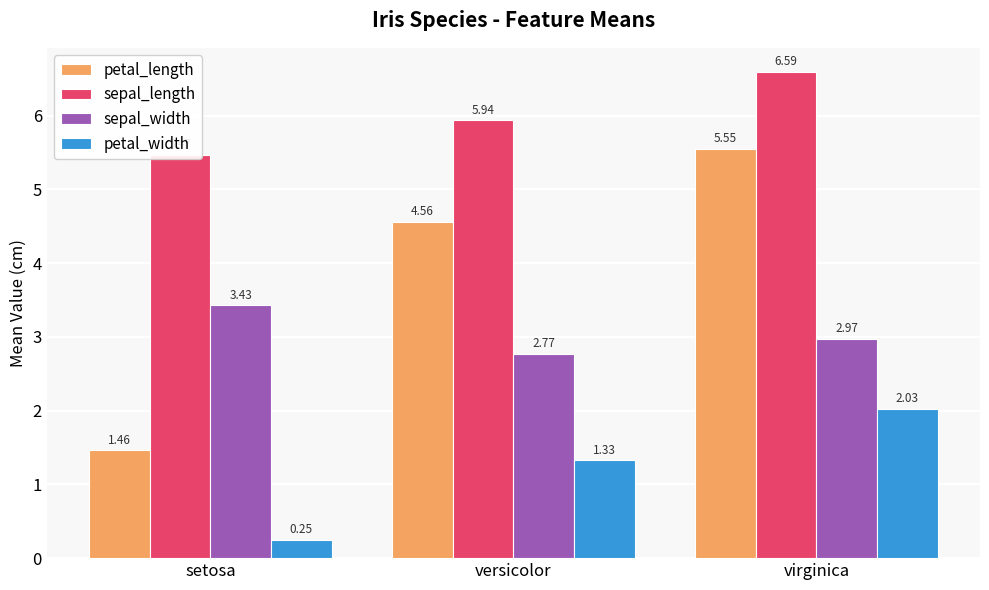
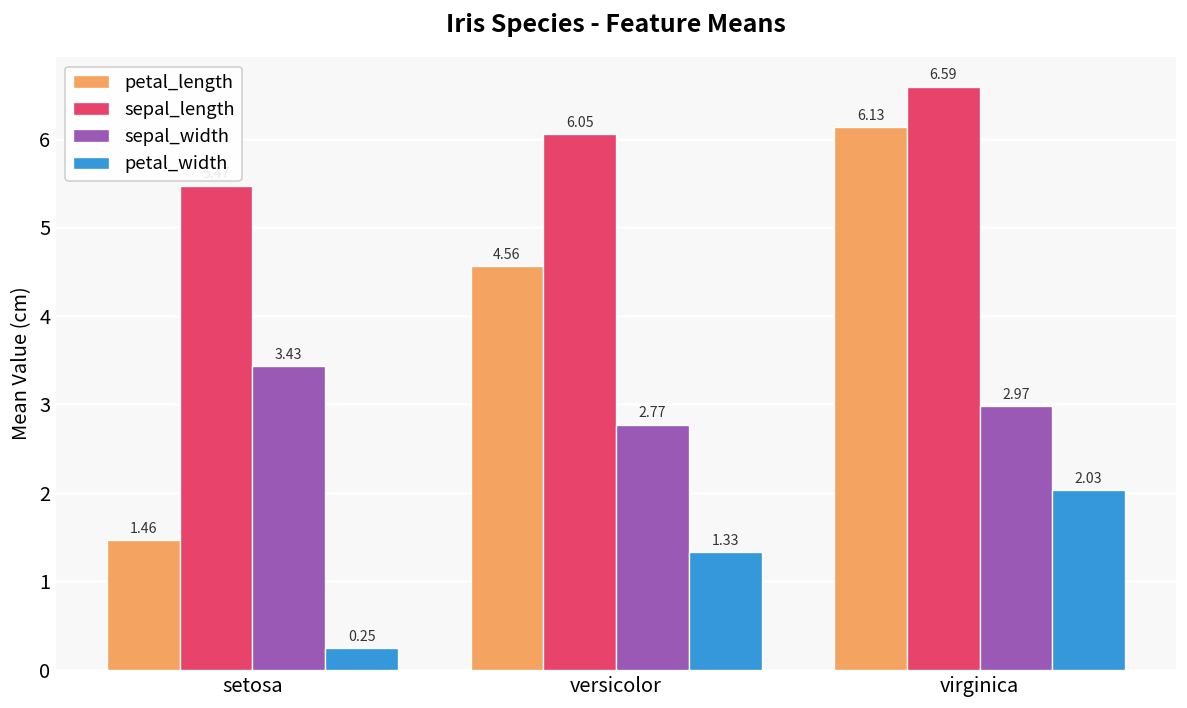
sepal_length, versicolor: 5.94 -> 6.05
petal_length, virginica: 5.55 -> 6.13
